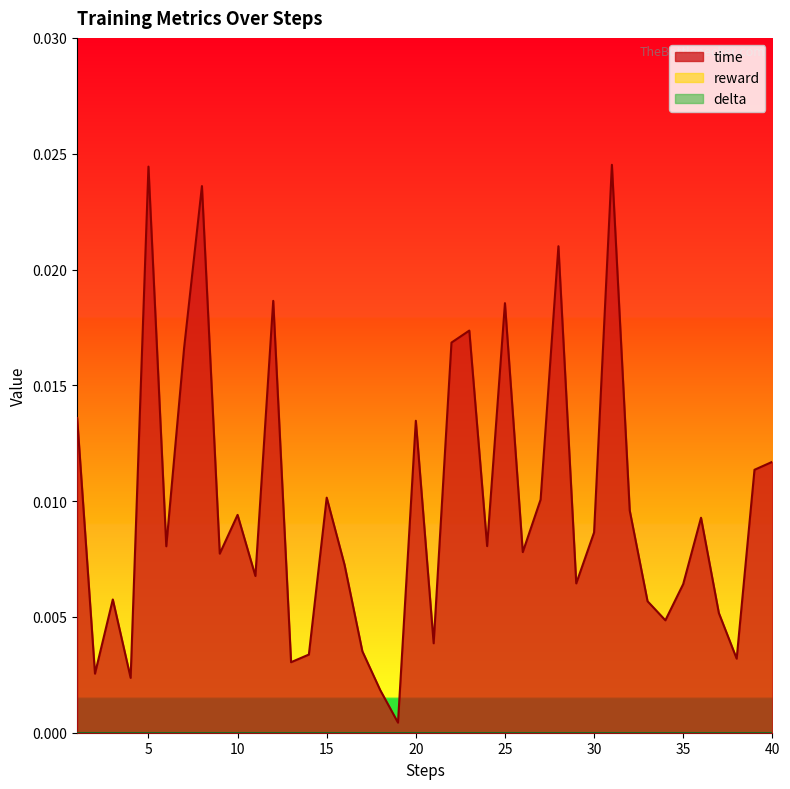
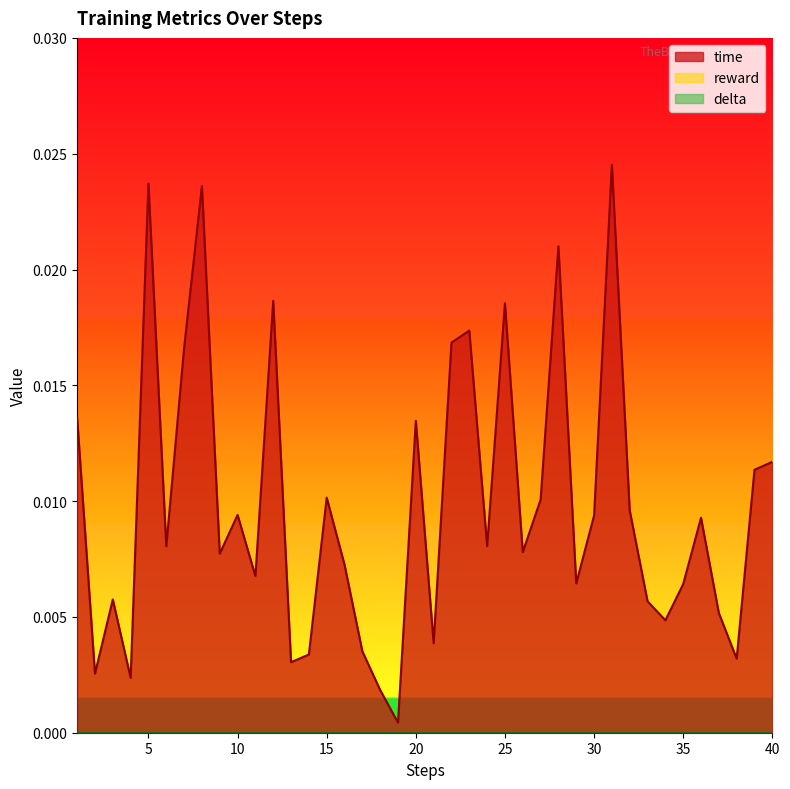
time, 5: 0.0244 -> 0.0237
time, 30: 0.0086 -> 0.0094
